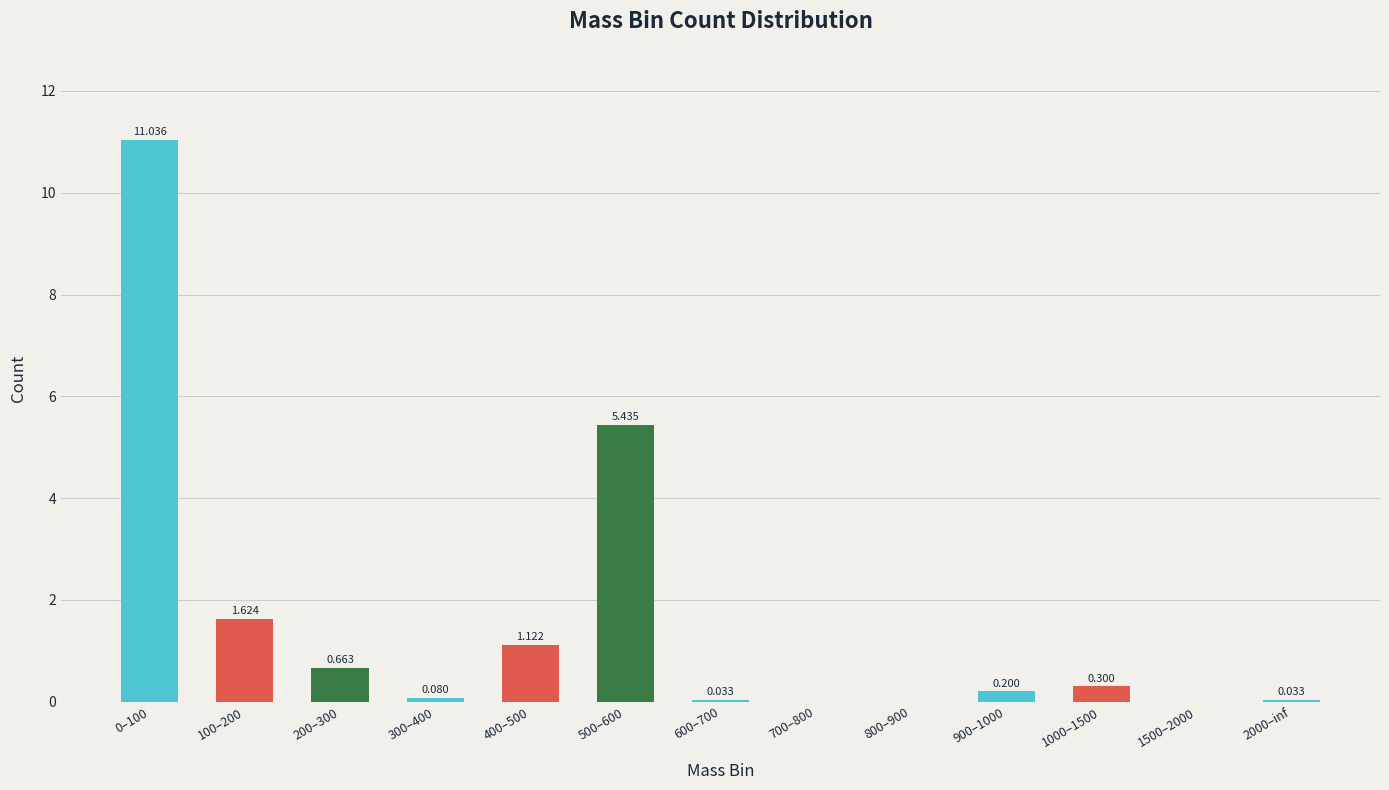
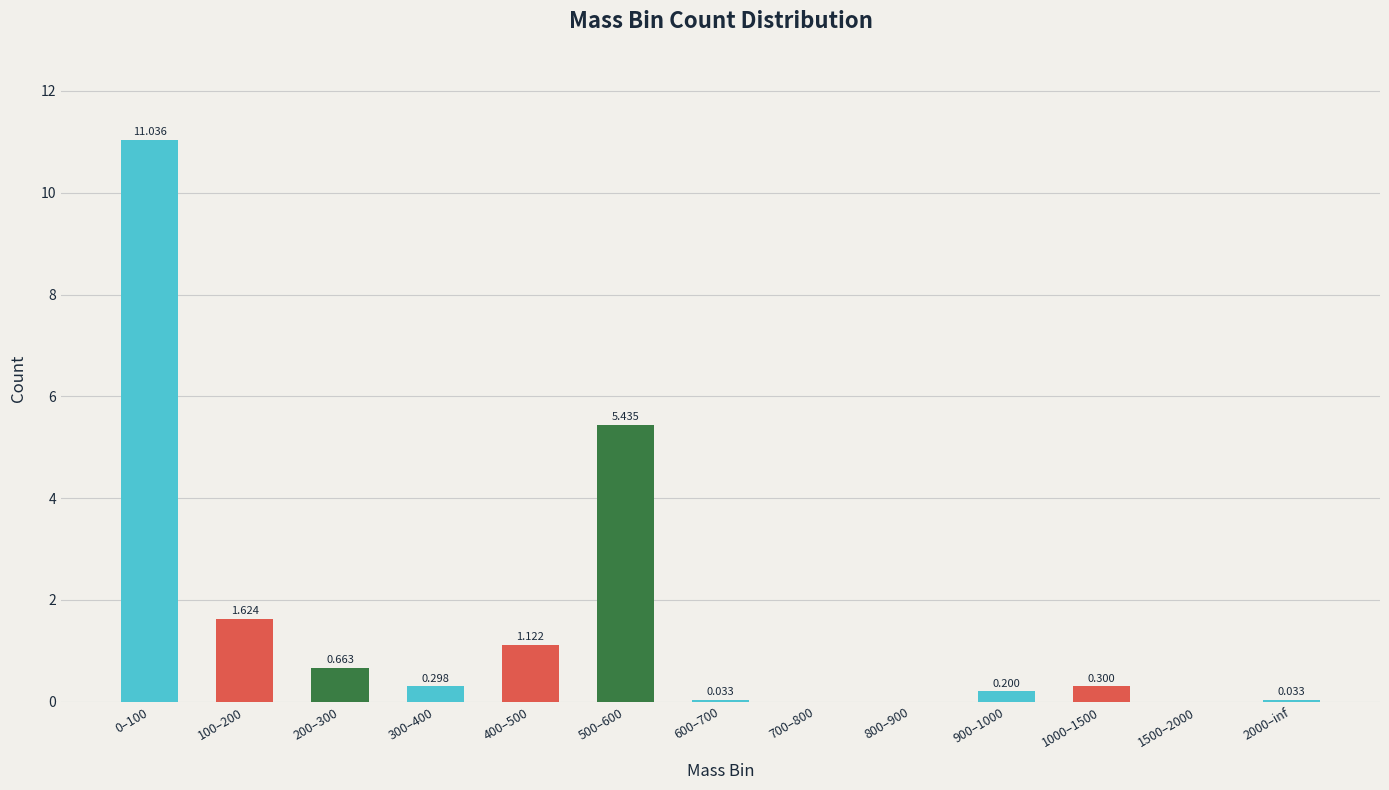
300–400: 0.080 -> 0.298
